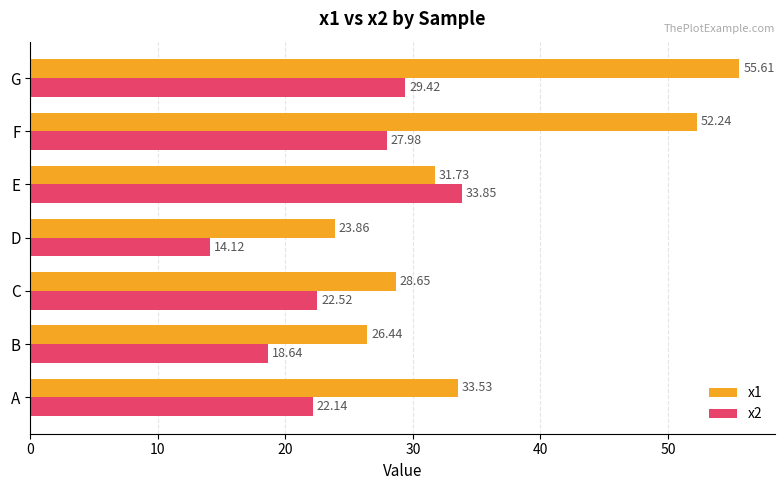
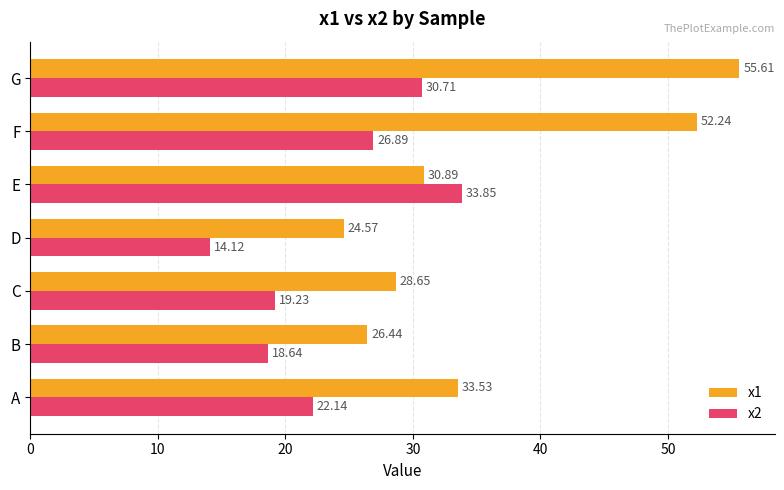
x2, G: 29.42 -> 30.71
x2, F: 27.98 -> 26.89
x1, E: 31.73 -> 30.89
x1, D: 23.86 -> 24.57
x2, C: 22.52 -> 19.23
